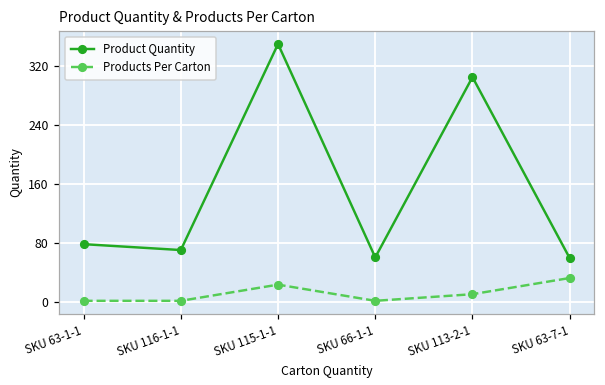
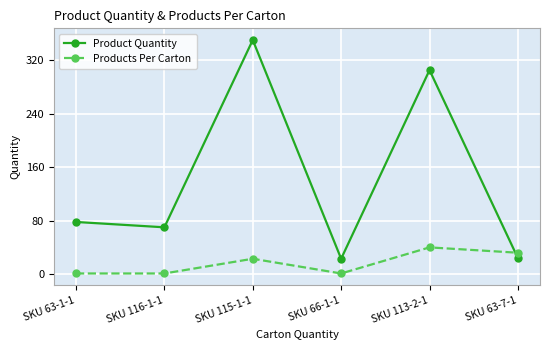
Product Quantity, SKU 66-1-1: 60 -> 20
Products Per Carton, SKU 113-2-1: 10 -> 40
Product Quantity, SKU 63-7-1: 60 -> 20
